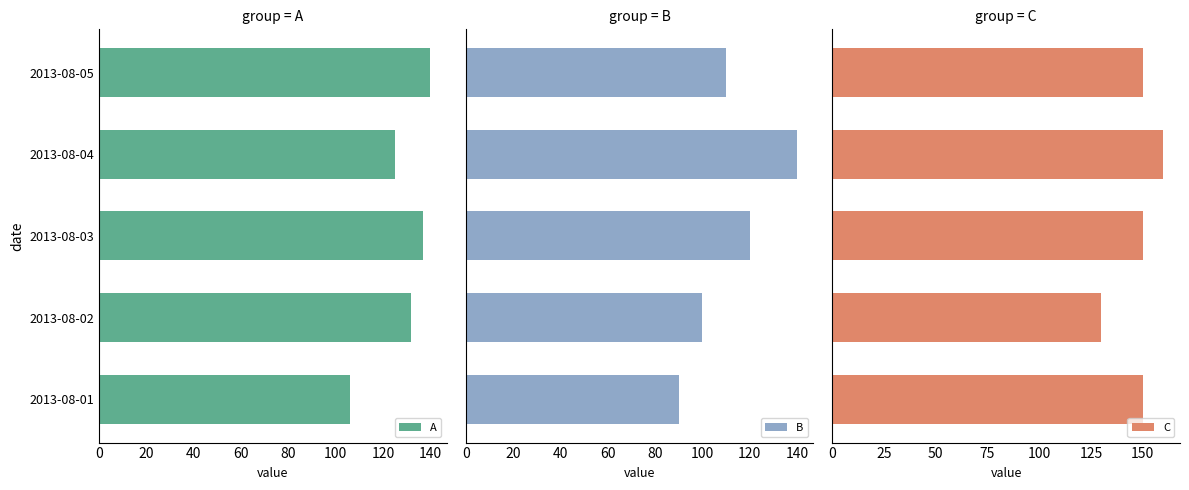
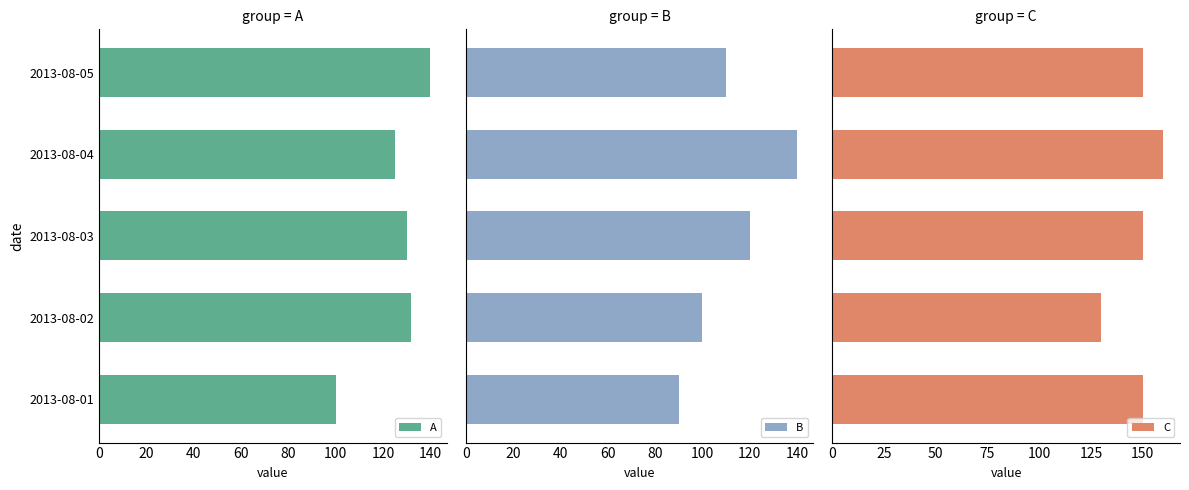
group = A, 2013-08-03: 137 -> 130
group = A, 2013-08-01: 106 -> 100
